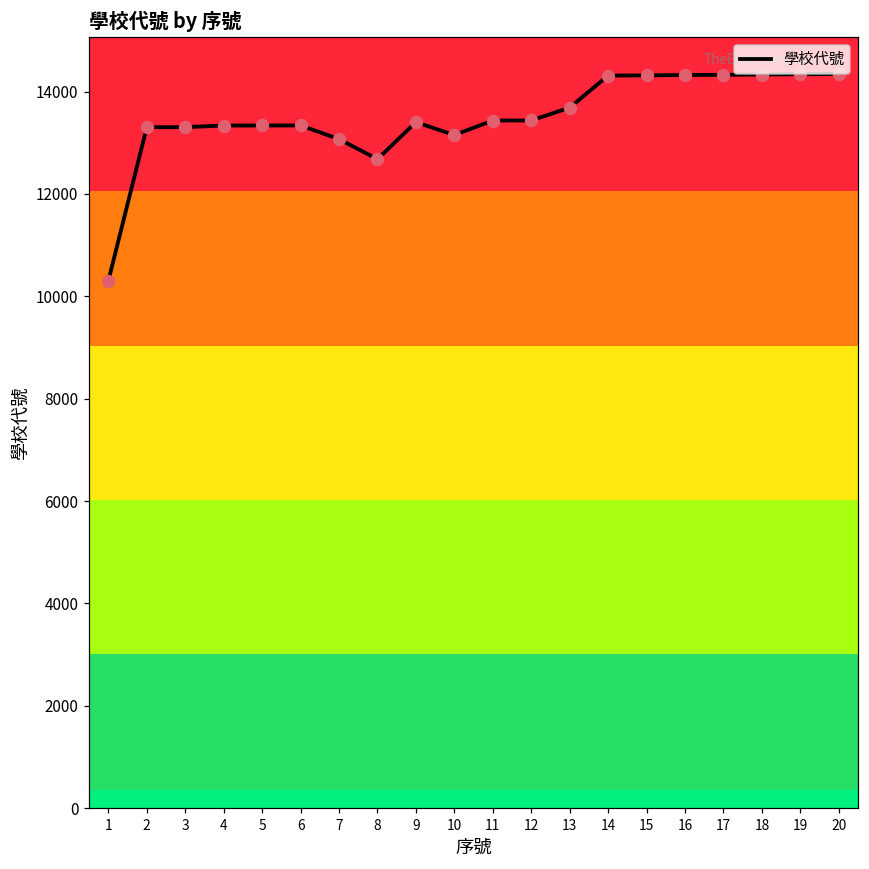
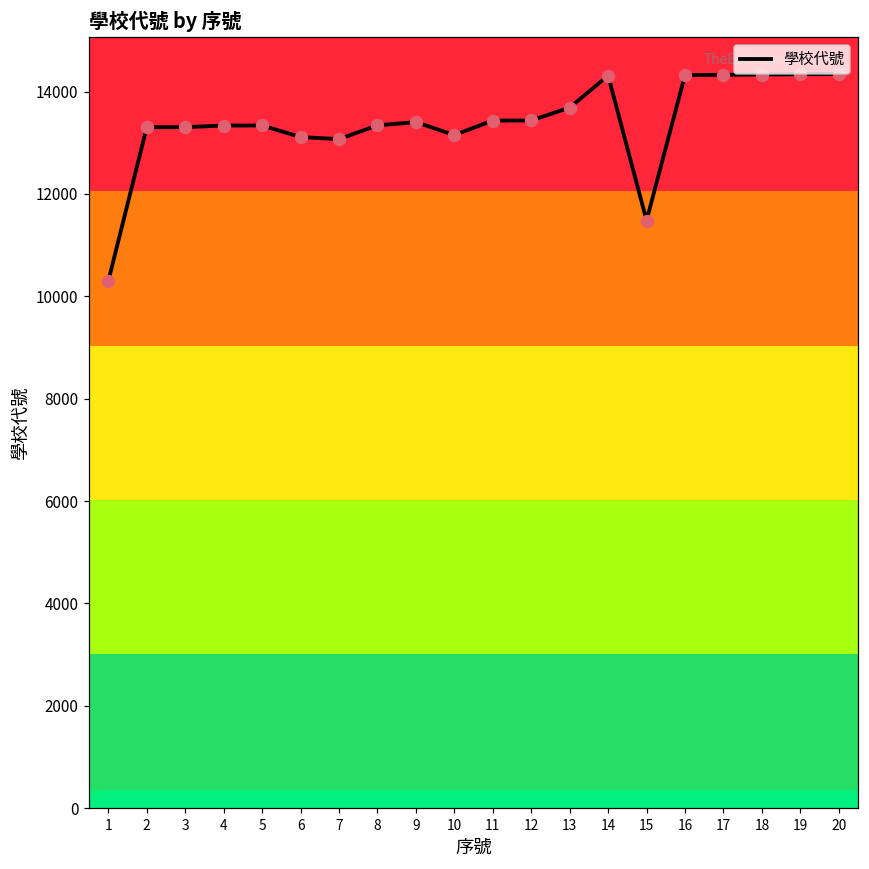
6: 13300 -> 13100
8: 12700 -> 13300
15: 14300 -> 11500
